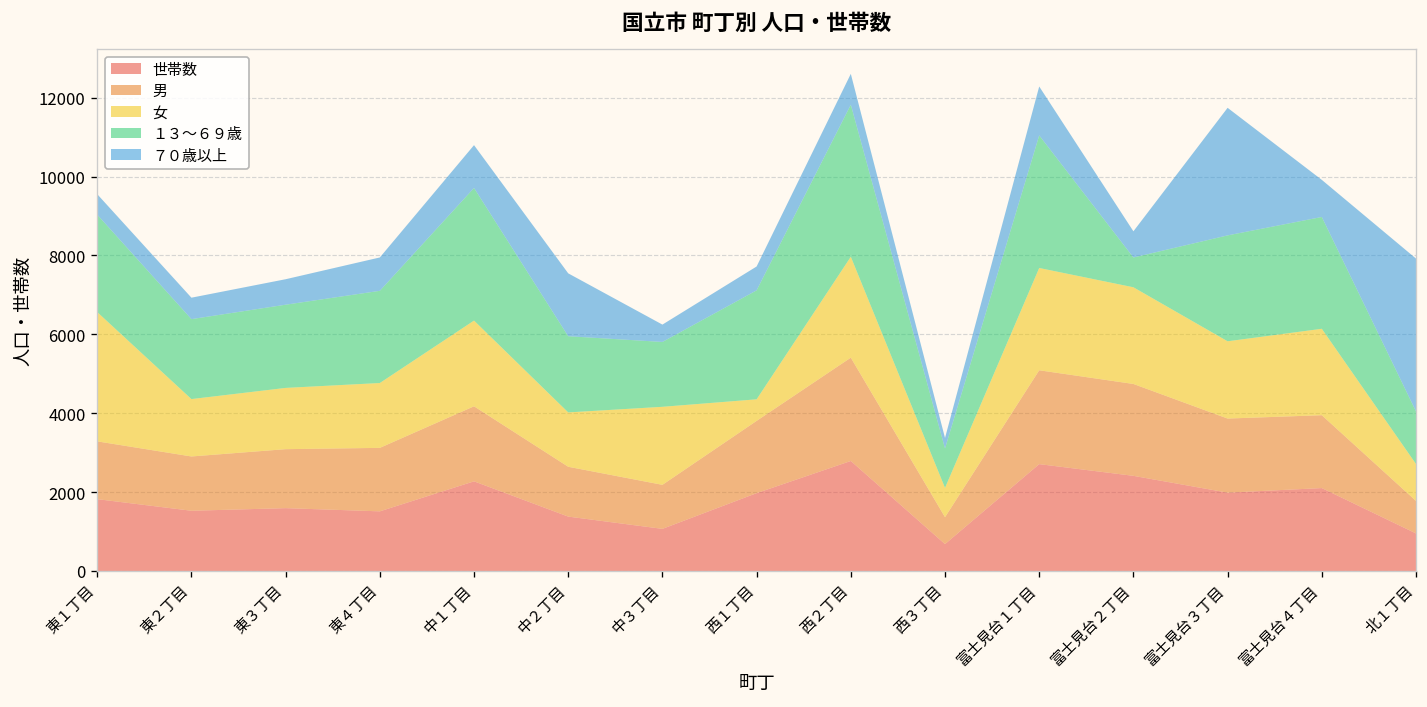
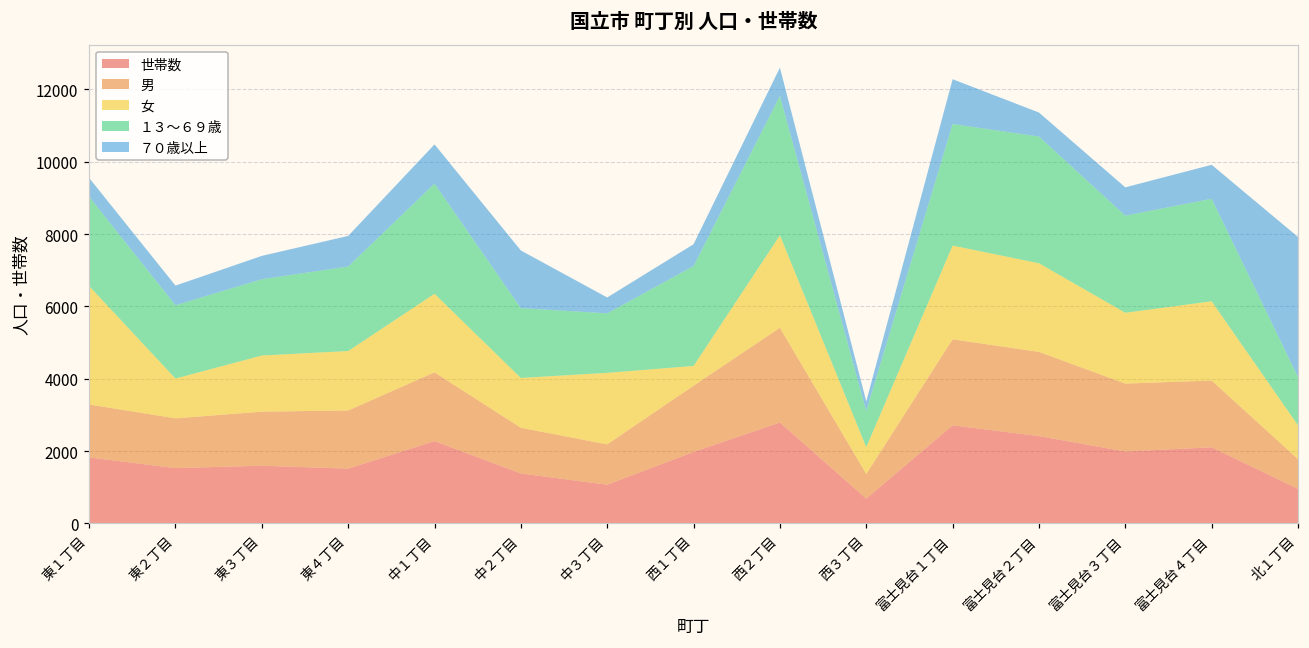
女, 東２丁目: 1500 -> 1100
１３～６９歳, 中１丁目: 3400 -> 3000
１３～６９歳, 富士見台２丁目: 800 -> 3500
７０歳以上, 富士見台３丁目: 3200 -> 800
